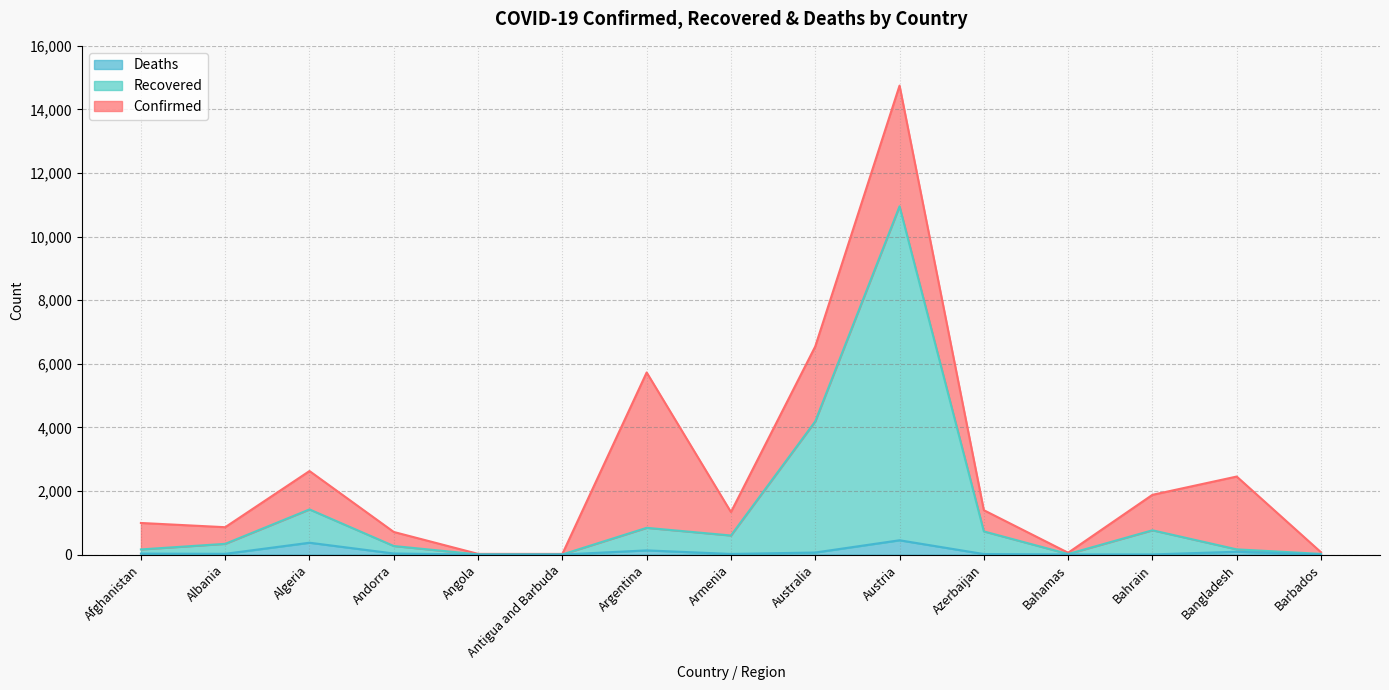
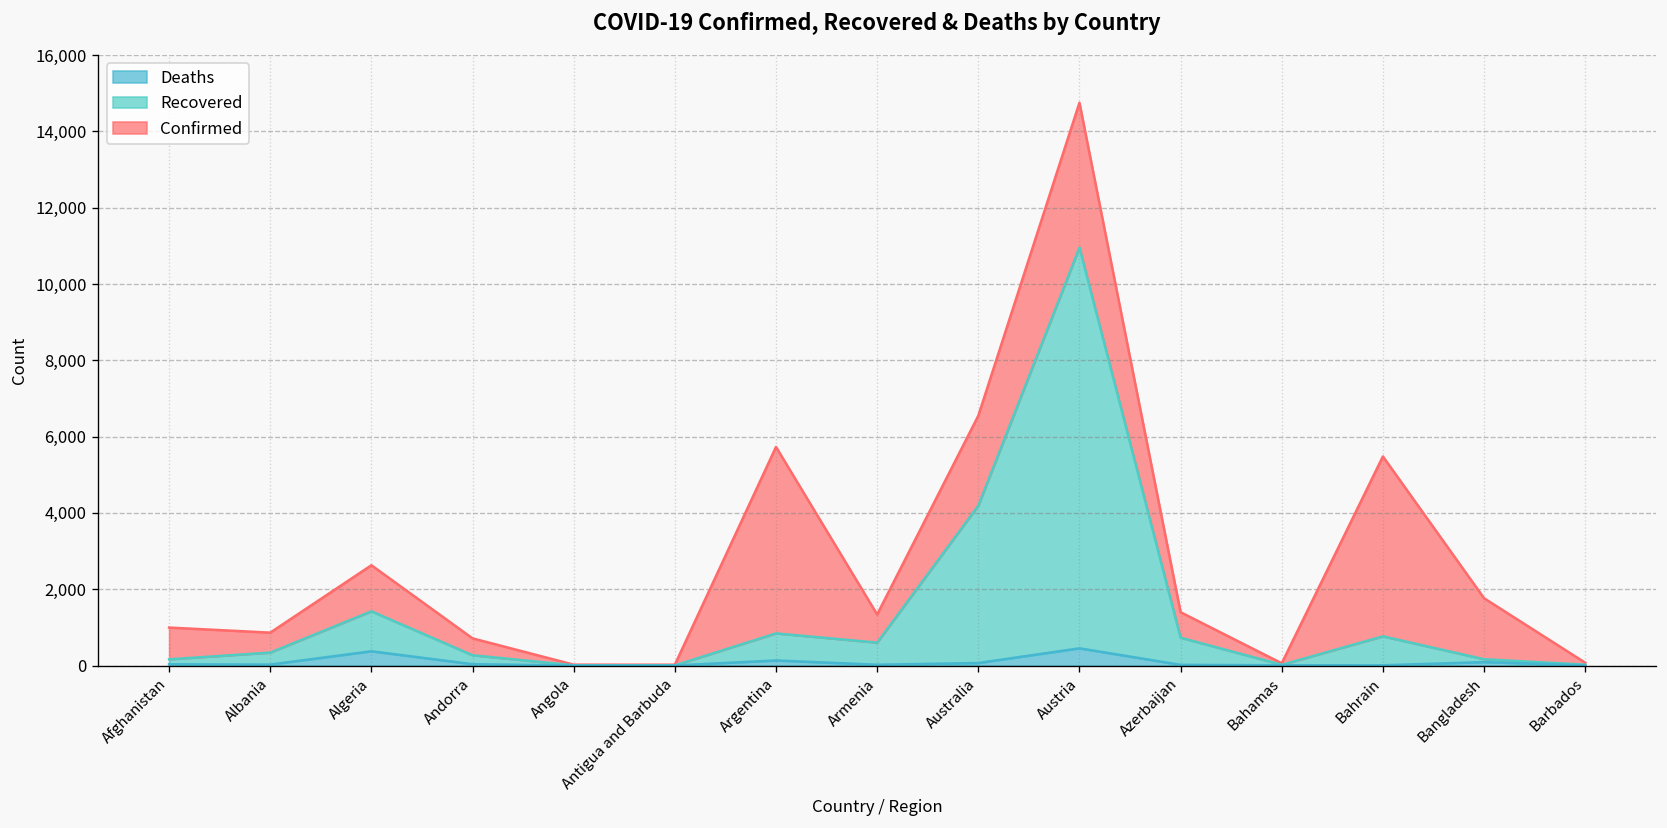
Confirmed, Bahrain: 1,900 -> 5,500
Confirmed, Bangladesh: 2,500 -> 1,800
